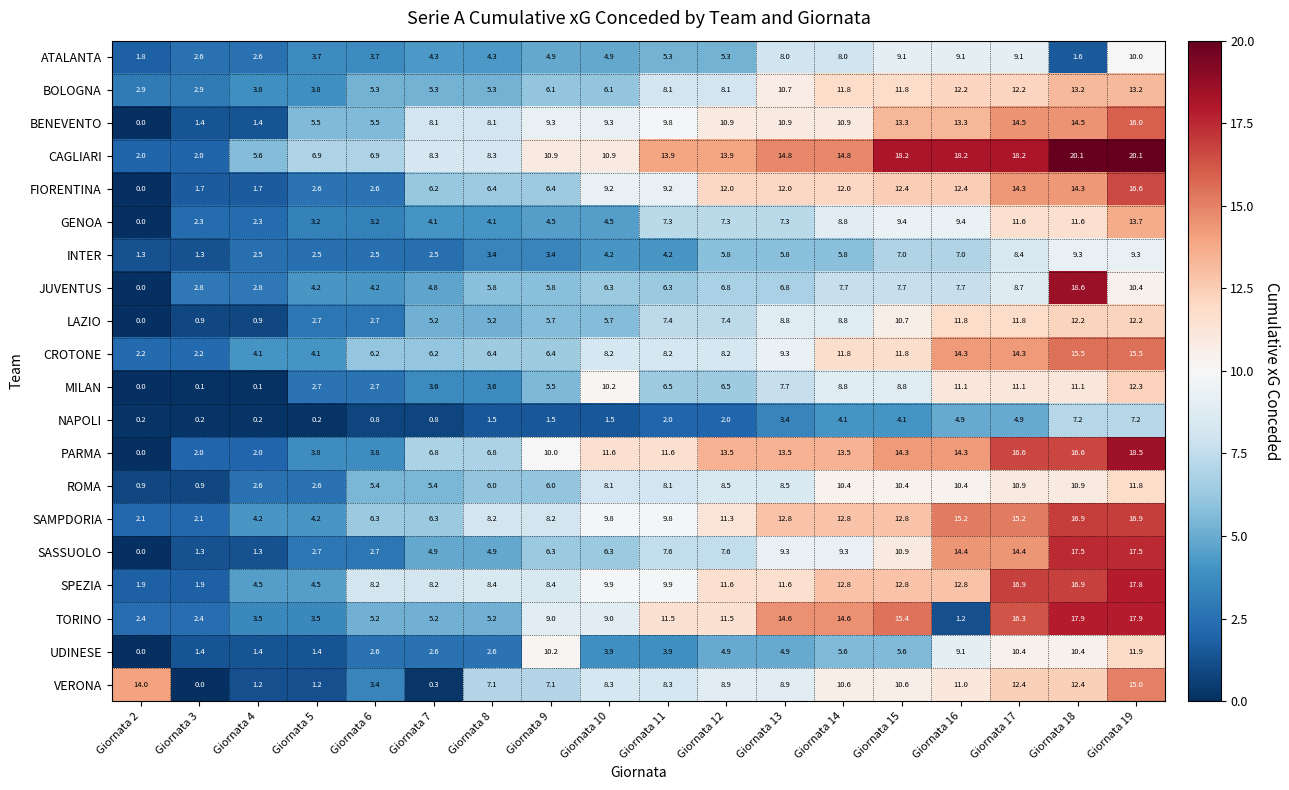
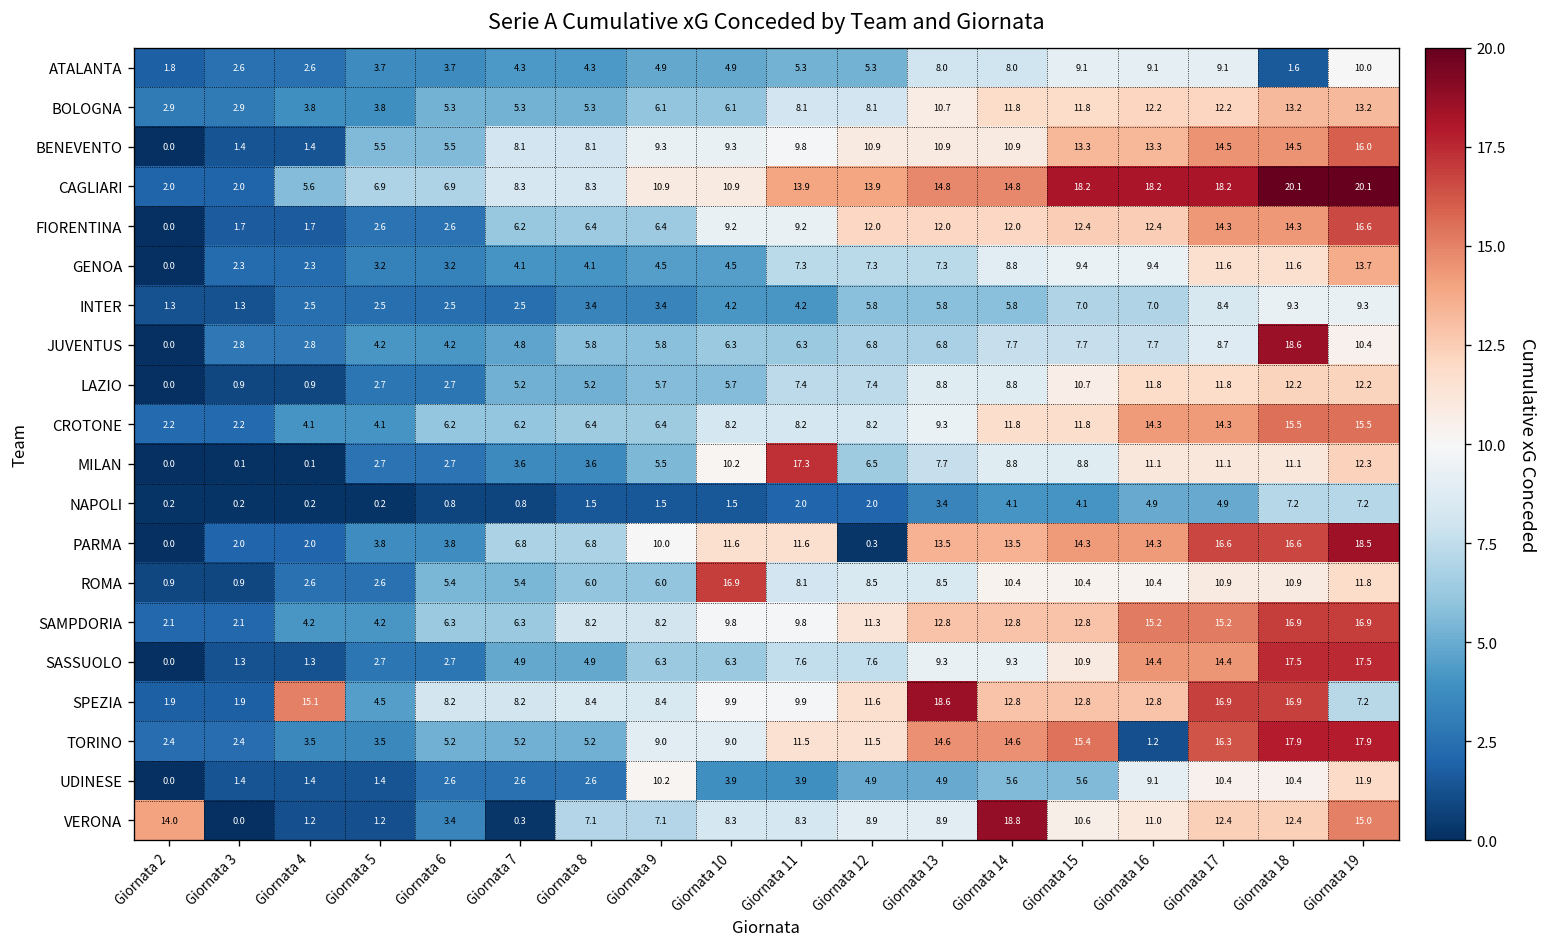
MILAN, Giornata 11: 6.5 -> 17.3
PARMA, Giornata 12: 13.5 -> 0.3
ROMA, Giornata 10: 8.1 -> 16.9
SPEZIA, Giornata 4: 4.5 -> 15.1
SPEZIA, Giornata 13: 11.6 -> 18.6
SPEZIA, Giornata 19: 17.8 -> 7.2
VERONA, Giornata 14: 10.6 -> 18.8
